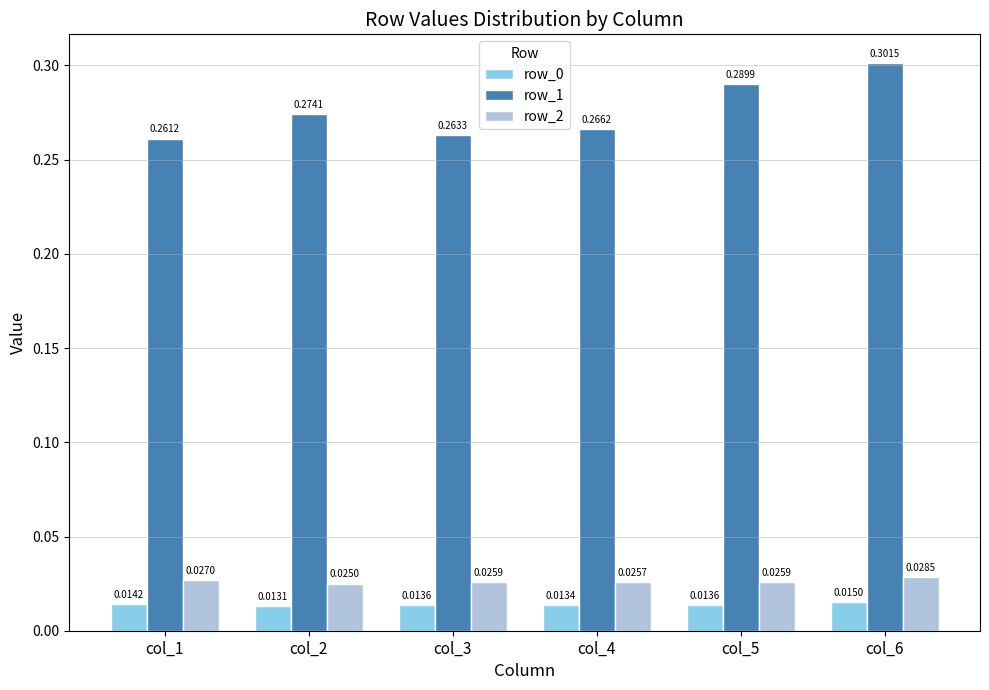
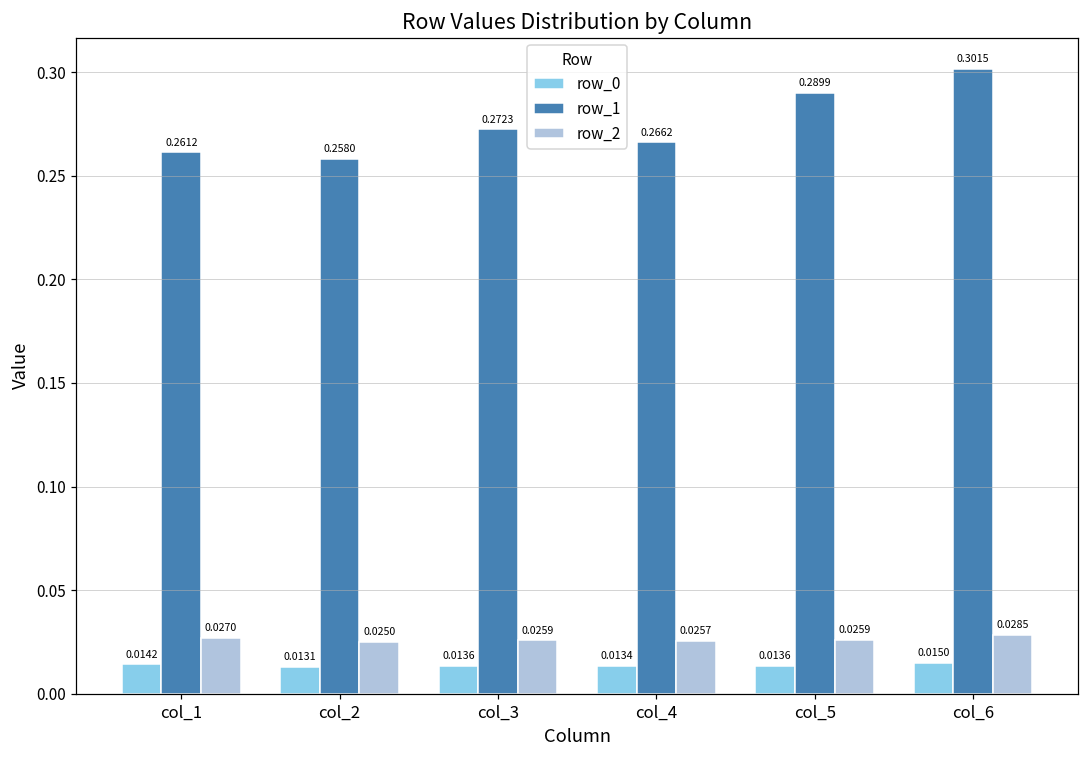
row_1, col_2: 0.2741 -> 0.2580
row_1, col_3: 0.2633 -> 0.2723
